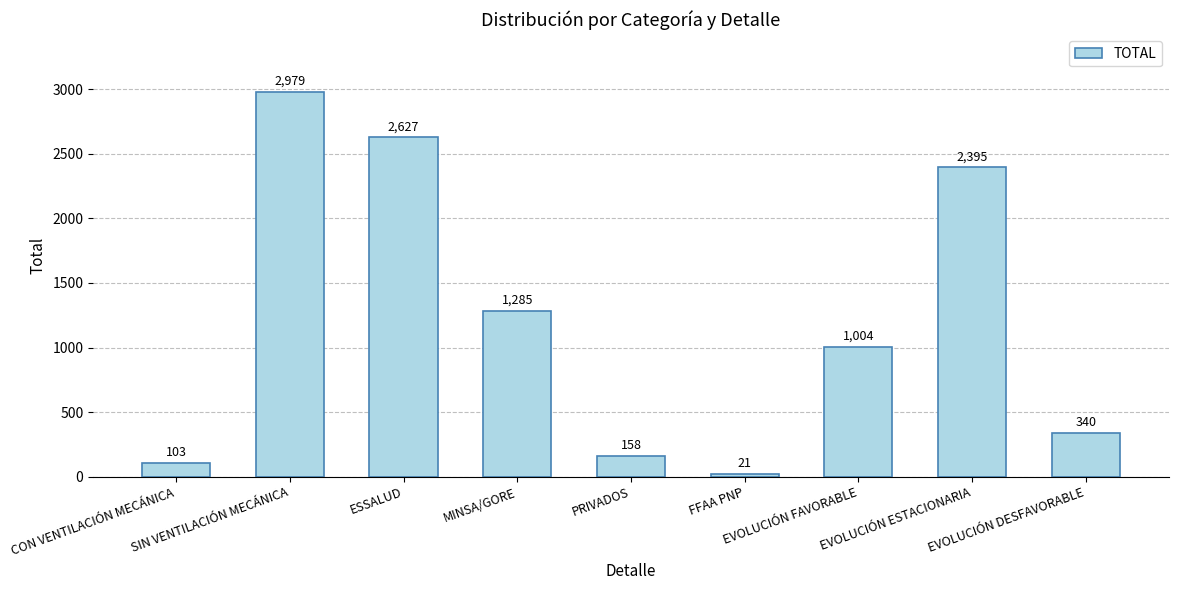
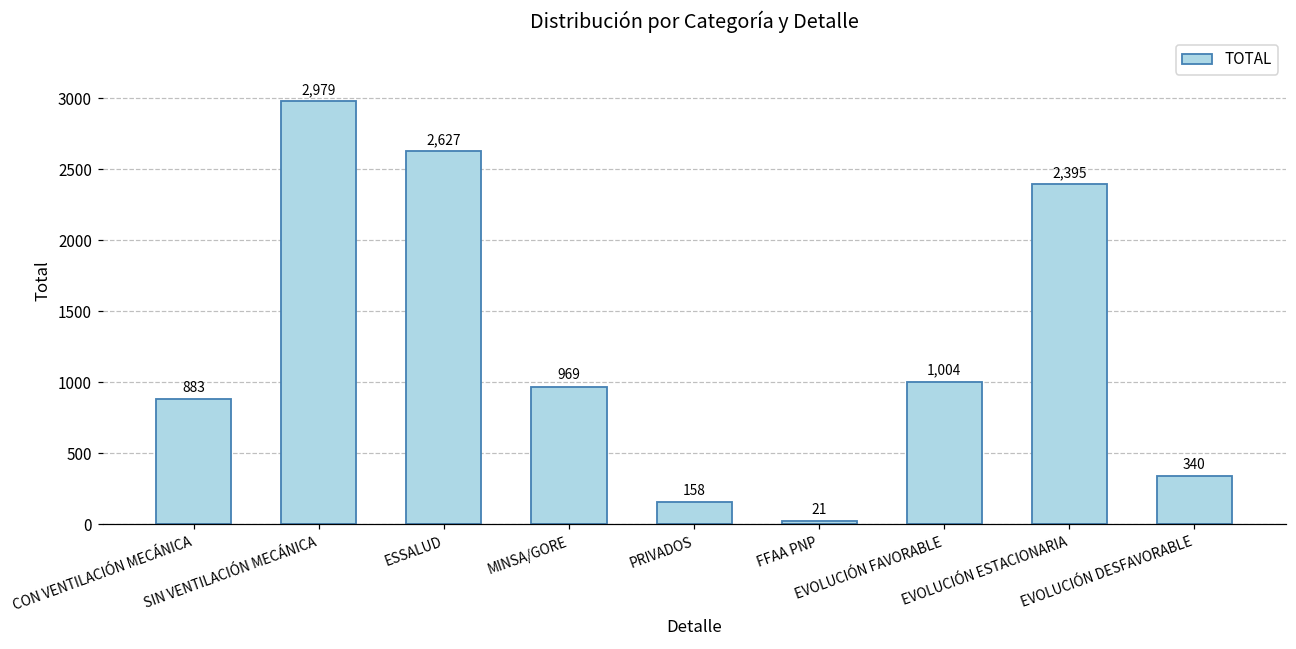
CON VENTILACIÓN MECÁNICA: 103 -> 883
MINSA/GORE: 1,285 -> 969
